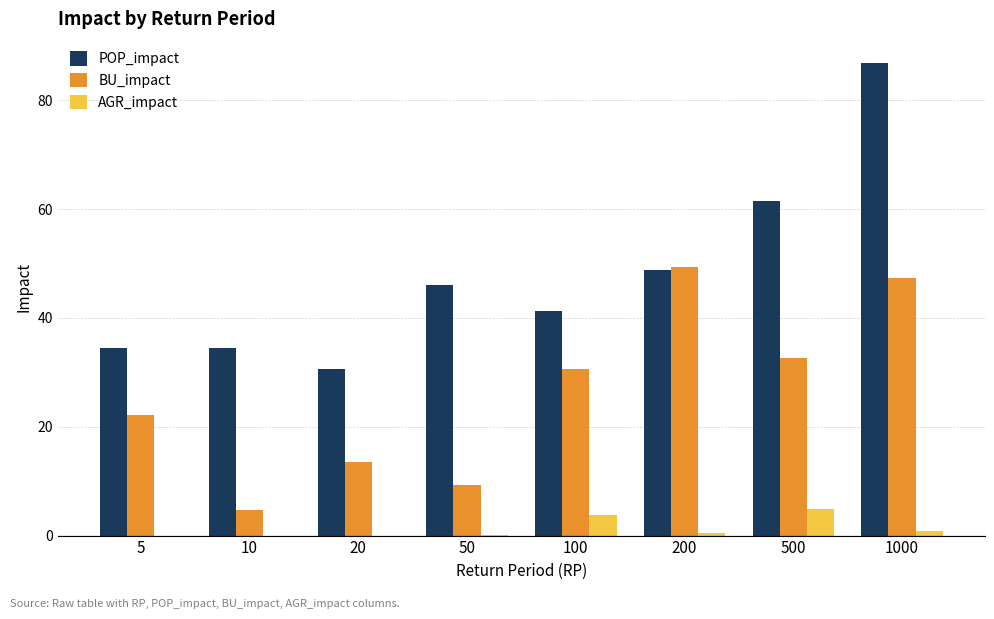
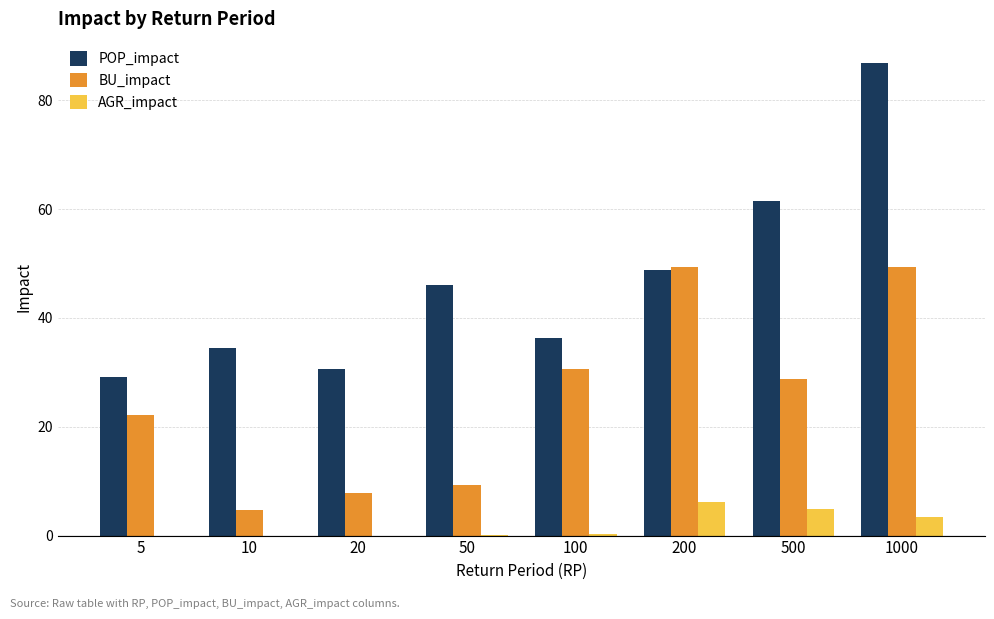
POP_impact, 5: 34 -> 29
BU_impact, 20: 13 -> 8
POP_impact, 100: 41 -> 36
AGR_impact, 100: 4 -> 0
AGR_impact, 200: 0 -> 6
BU_impact, 500: 33 -> 29
BU_impact, 1000: 47 -> 49
AGR_impact, 1000: 1 -> 3
